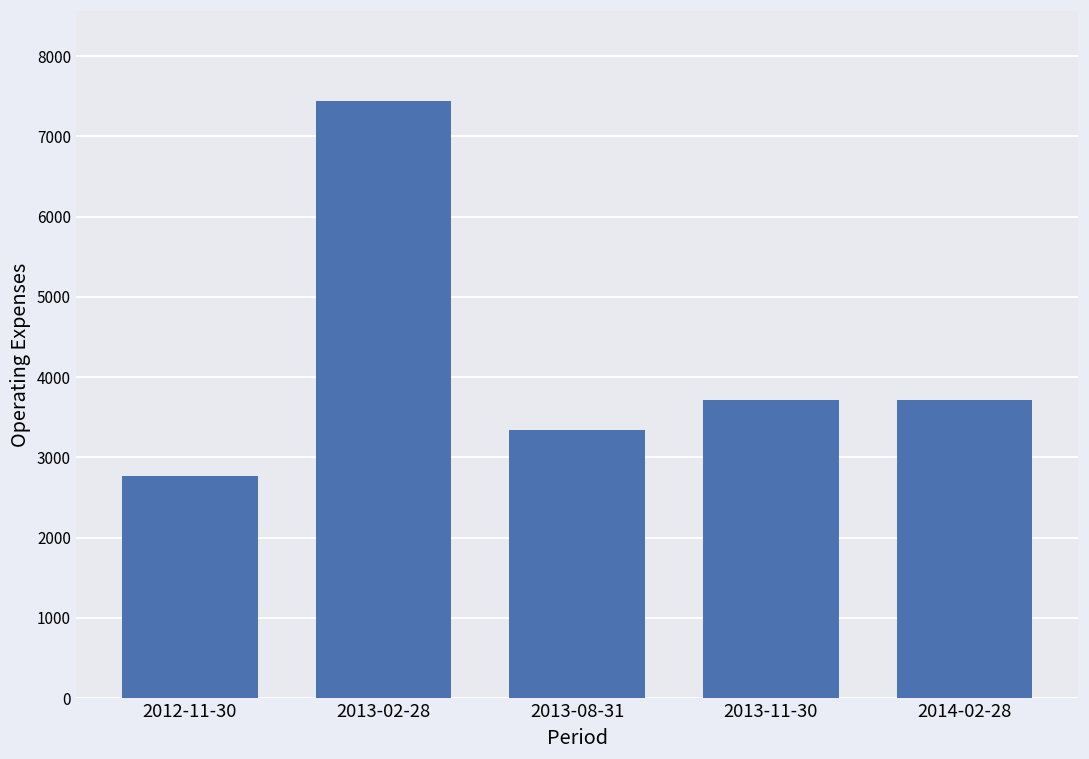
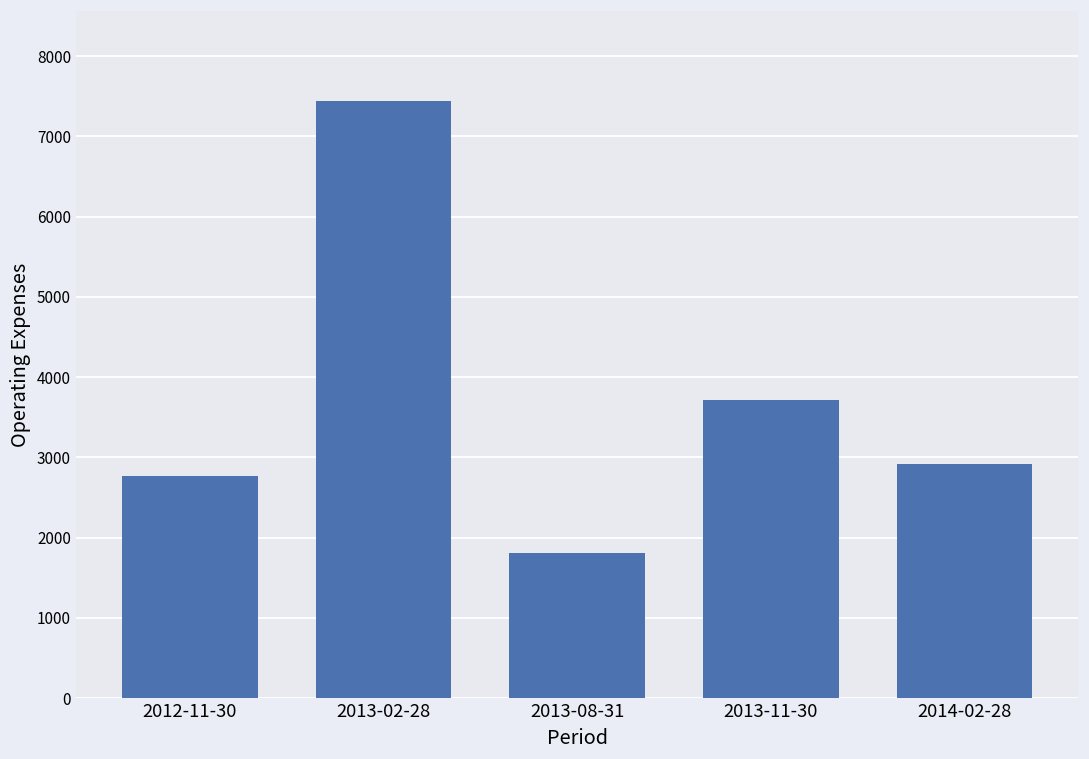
2013-08-31: 3300 -> 1800
2014-02-28: 3700 -> 2900
